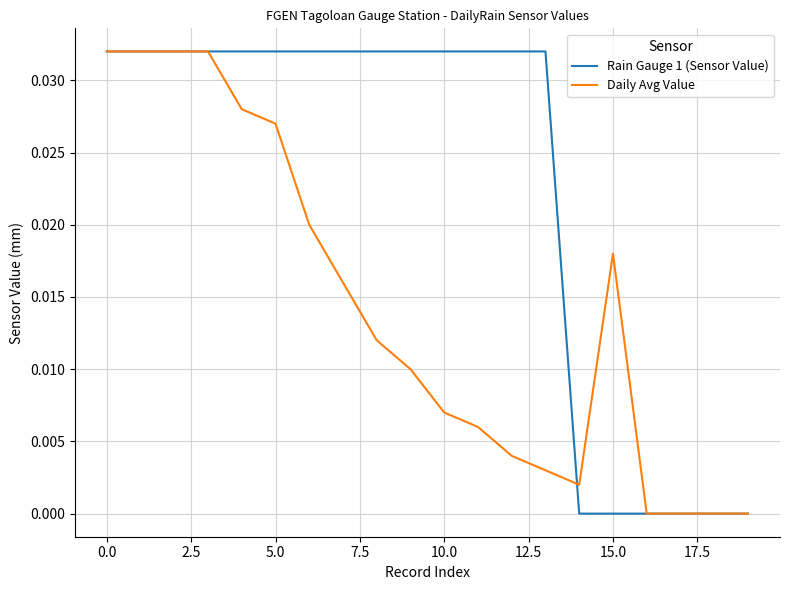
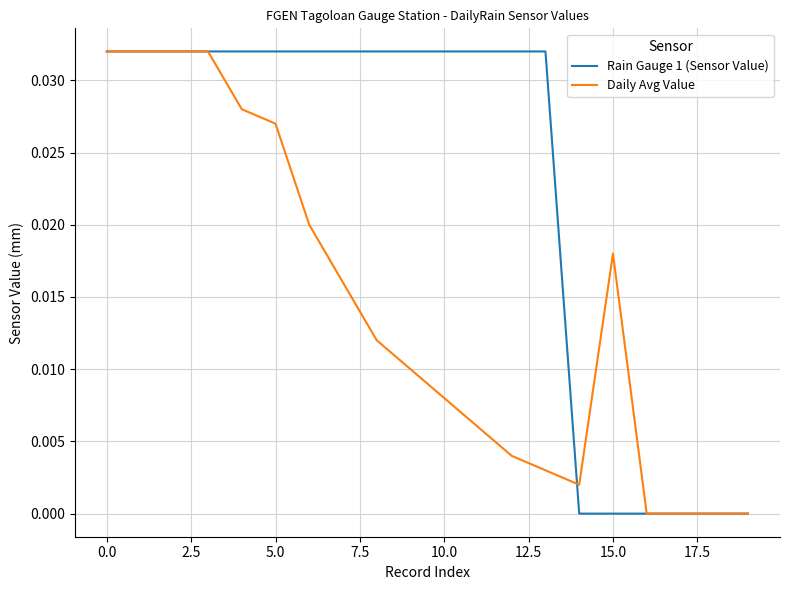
Daily Avg Value, 10.0: 0.007 -> 0.008
